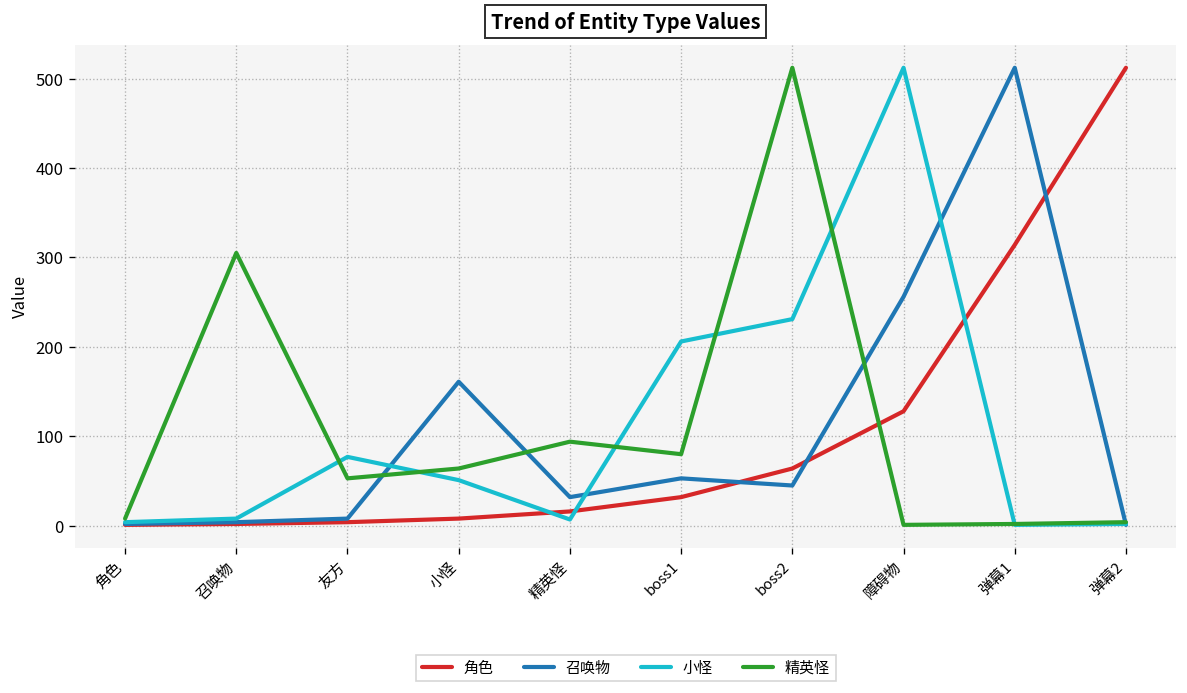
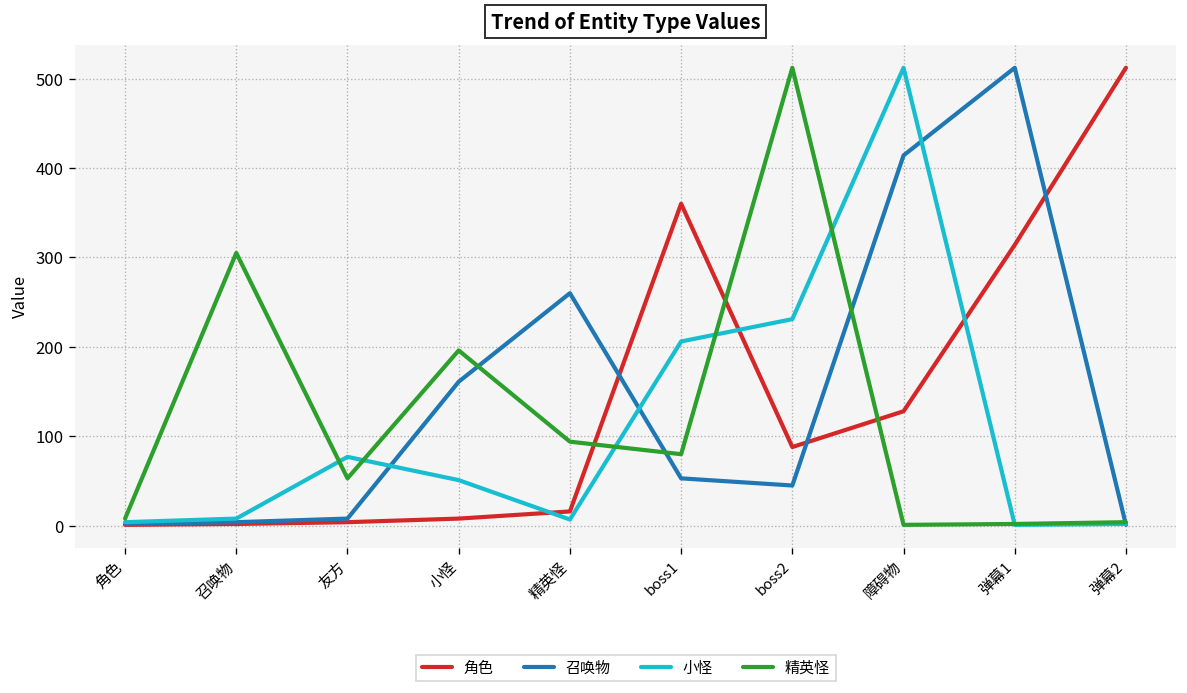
精英怪, 小怪: 60 -> 200
召唤物, 精英怪: 30 -> 260
角色, boss1: 30 -> 360
角色, boss2: 60 -> 90
召唤物, 障碍物: 260 -> 410
